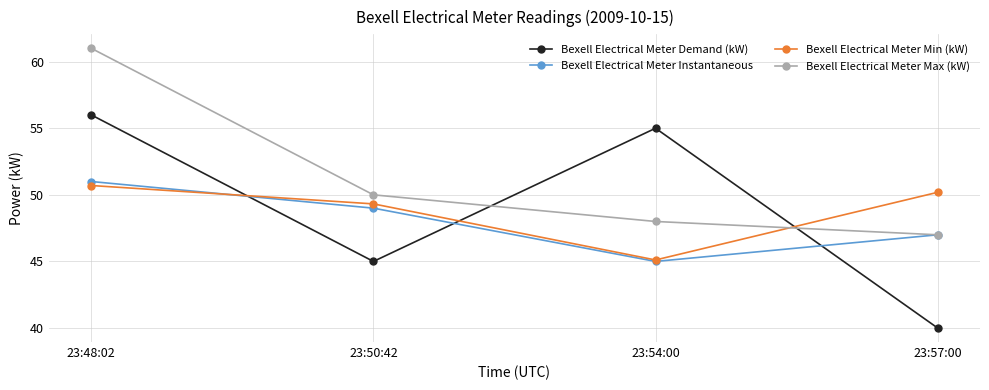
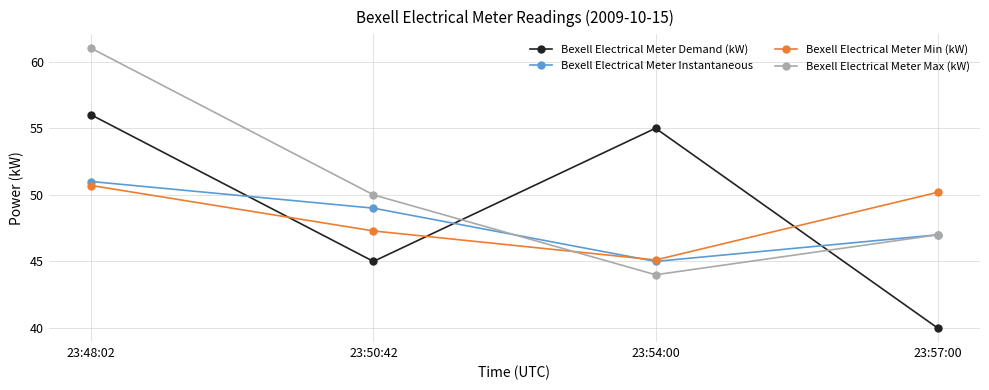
Bexell Electrical Meter Min (kW), 23:50:42: 49.3 -> 47.3
Bexell Electrical Meter Max (kW), 23:54:00: 48 -> 44
